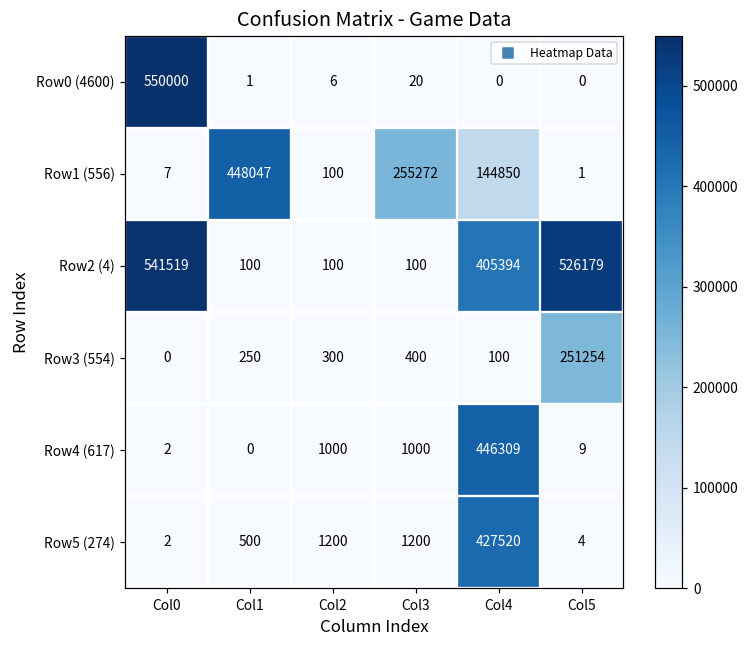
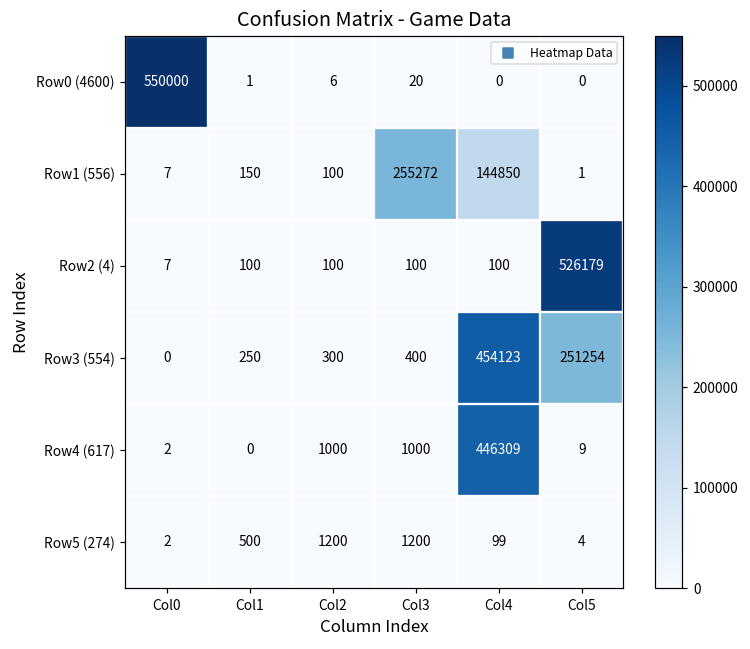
Row1 (556), Col1: 448047 -> 150
Row2 (4), Col0: 541519 -> 7
Row2 (4), Col4: 405394 -> 100
Row3 (554), Col4: 100 -> 454123
Row5 (274), Col4: 427520 -> 99
